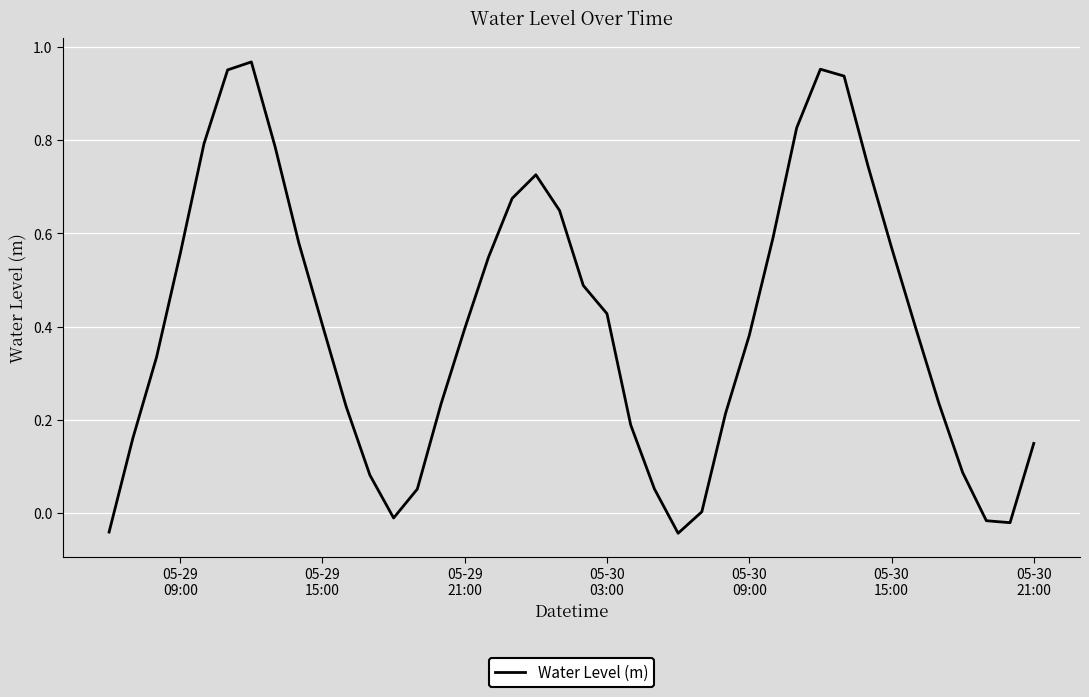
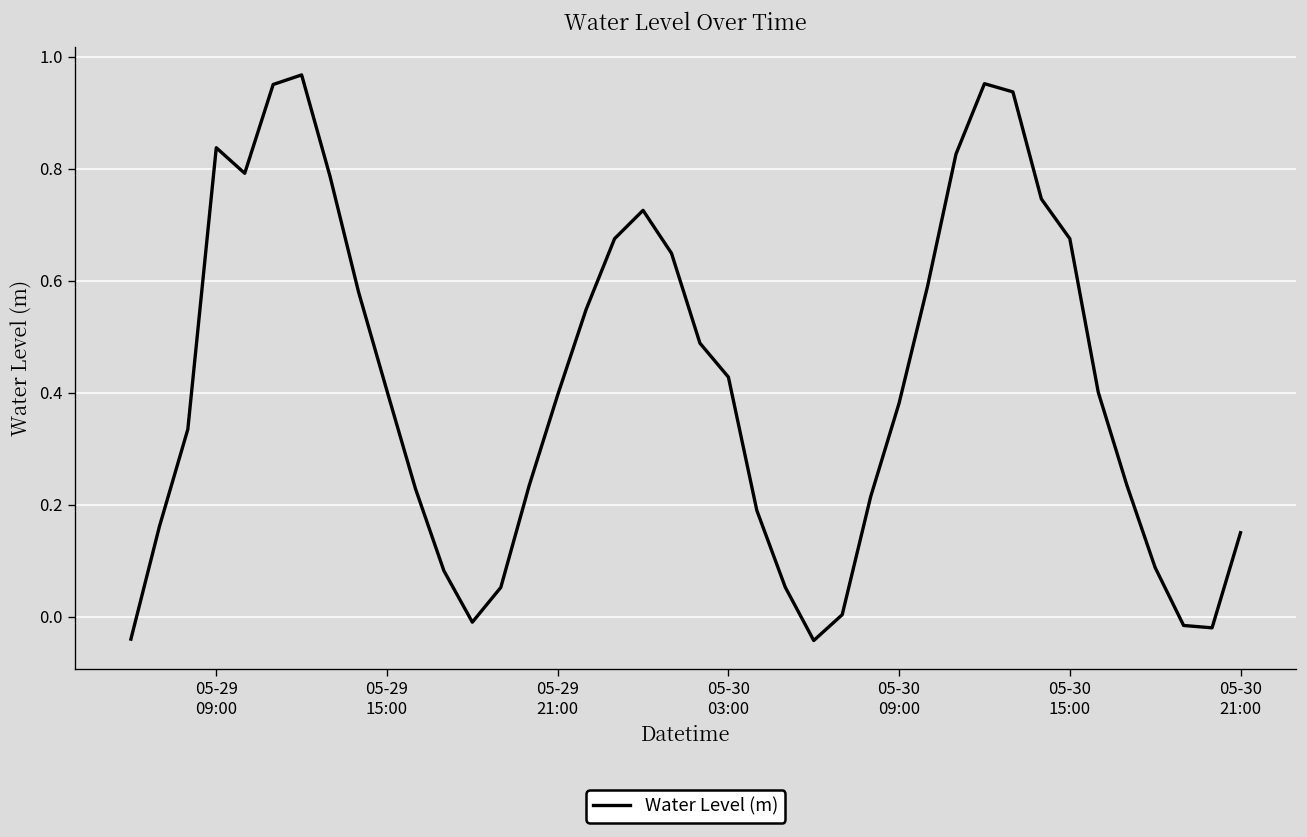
05-29 09:00: 0.56 -> 0.84
05-30 15:00: 0.57 -> 0.67
